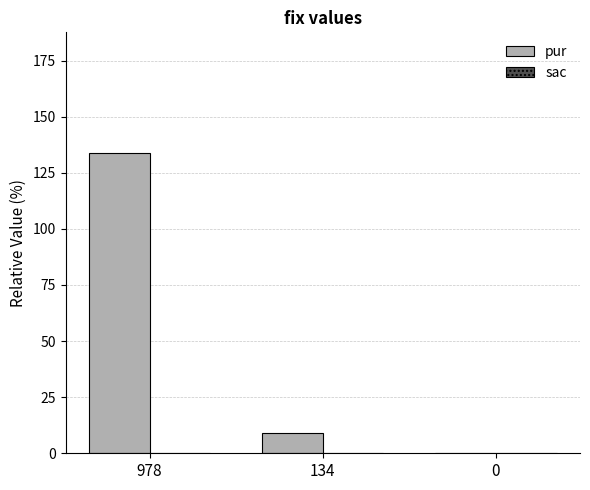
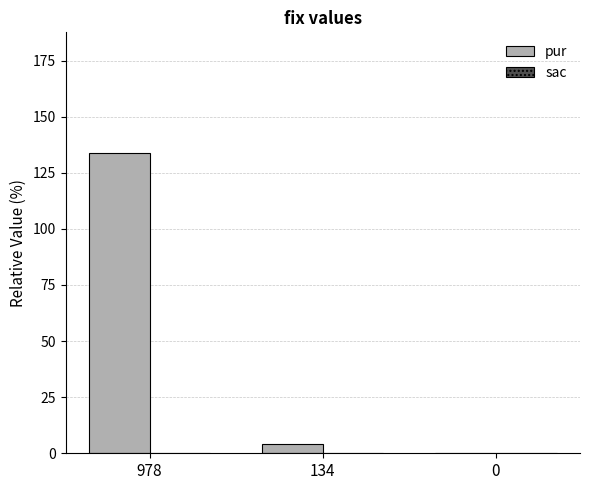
pur, 134: 9 -> 4
